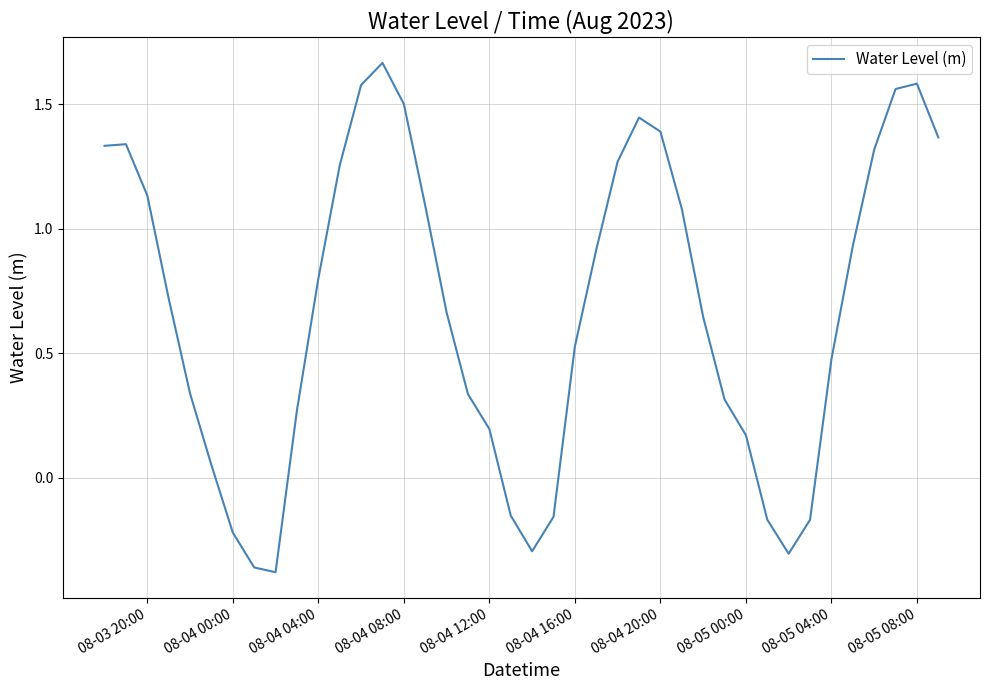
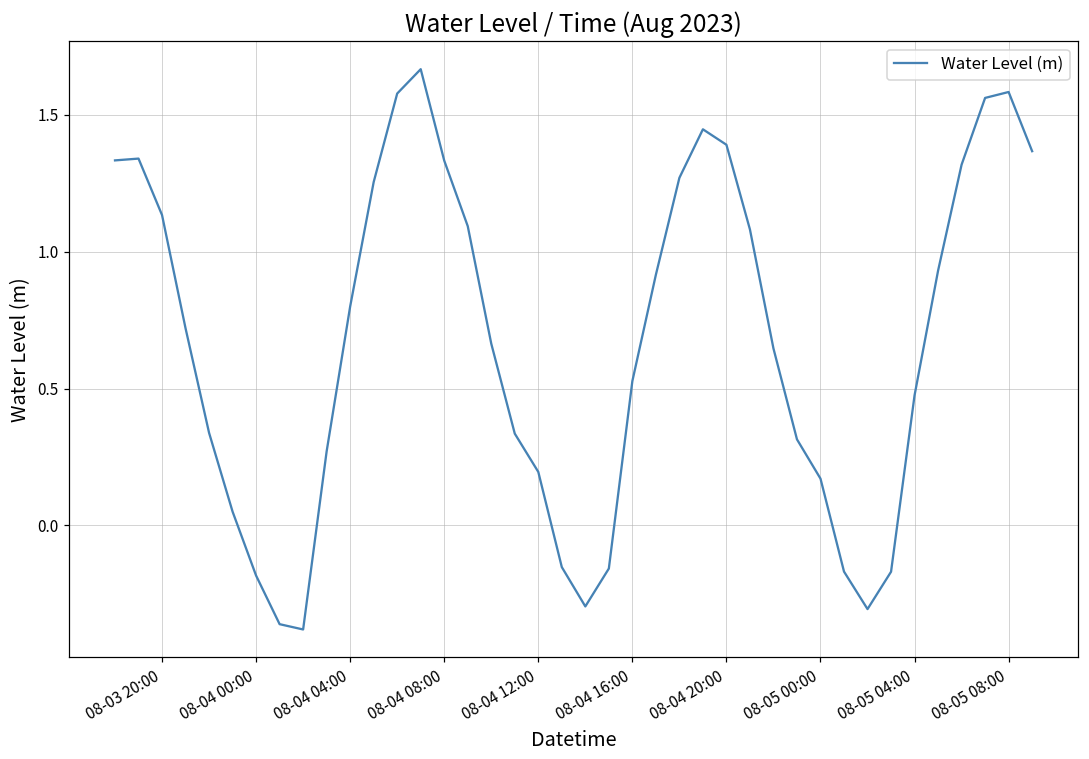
08-04 00:00: -0.22 -> -0.18
08-04 08:00: 1.50 -> 1.33
